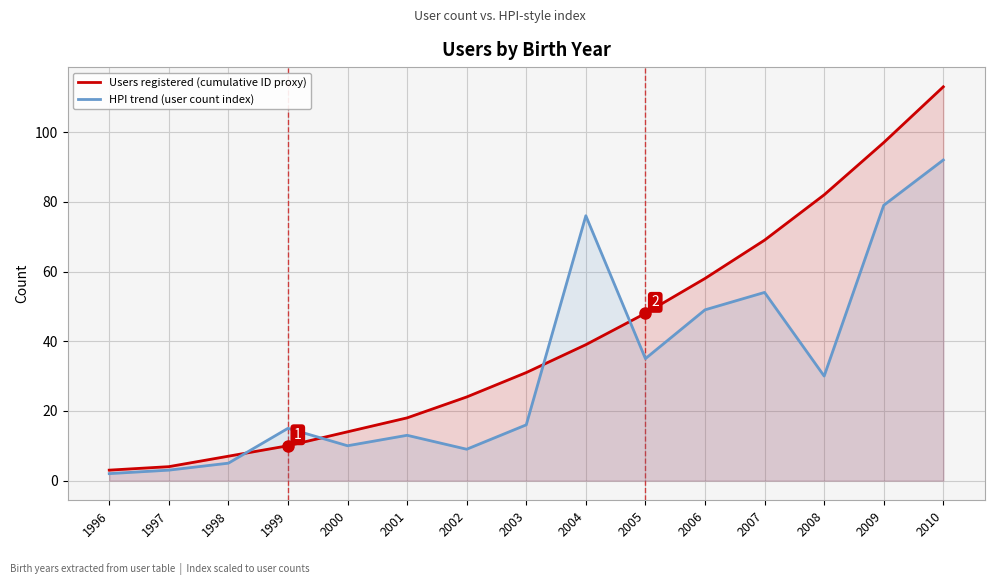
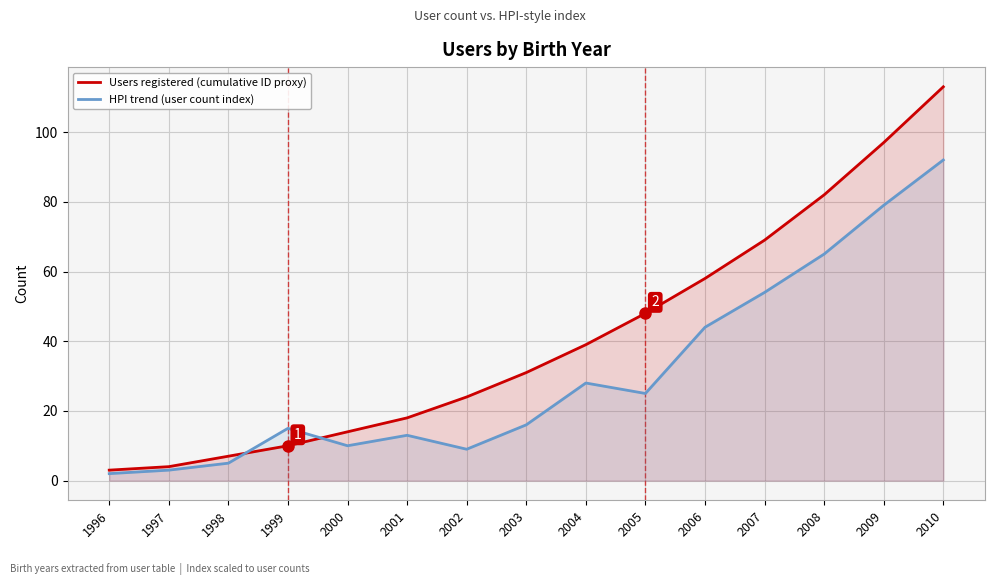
HPI trend (user count index), 2004: 76 -> 28
HPI trend (user count index), 2005: 35 -> 25
HPI trend (user count index), 2006: 49 -> 44
HPI trend (user count index), 2008: 30 -> 65
